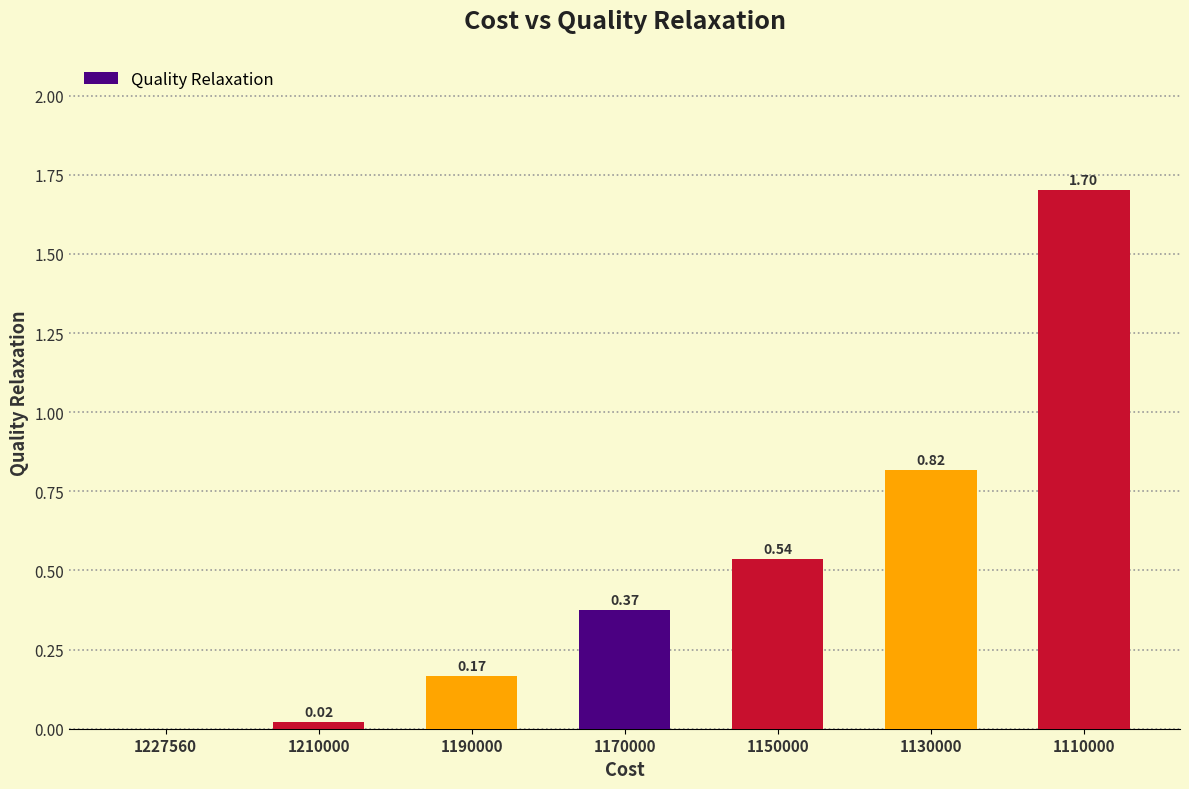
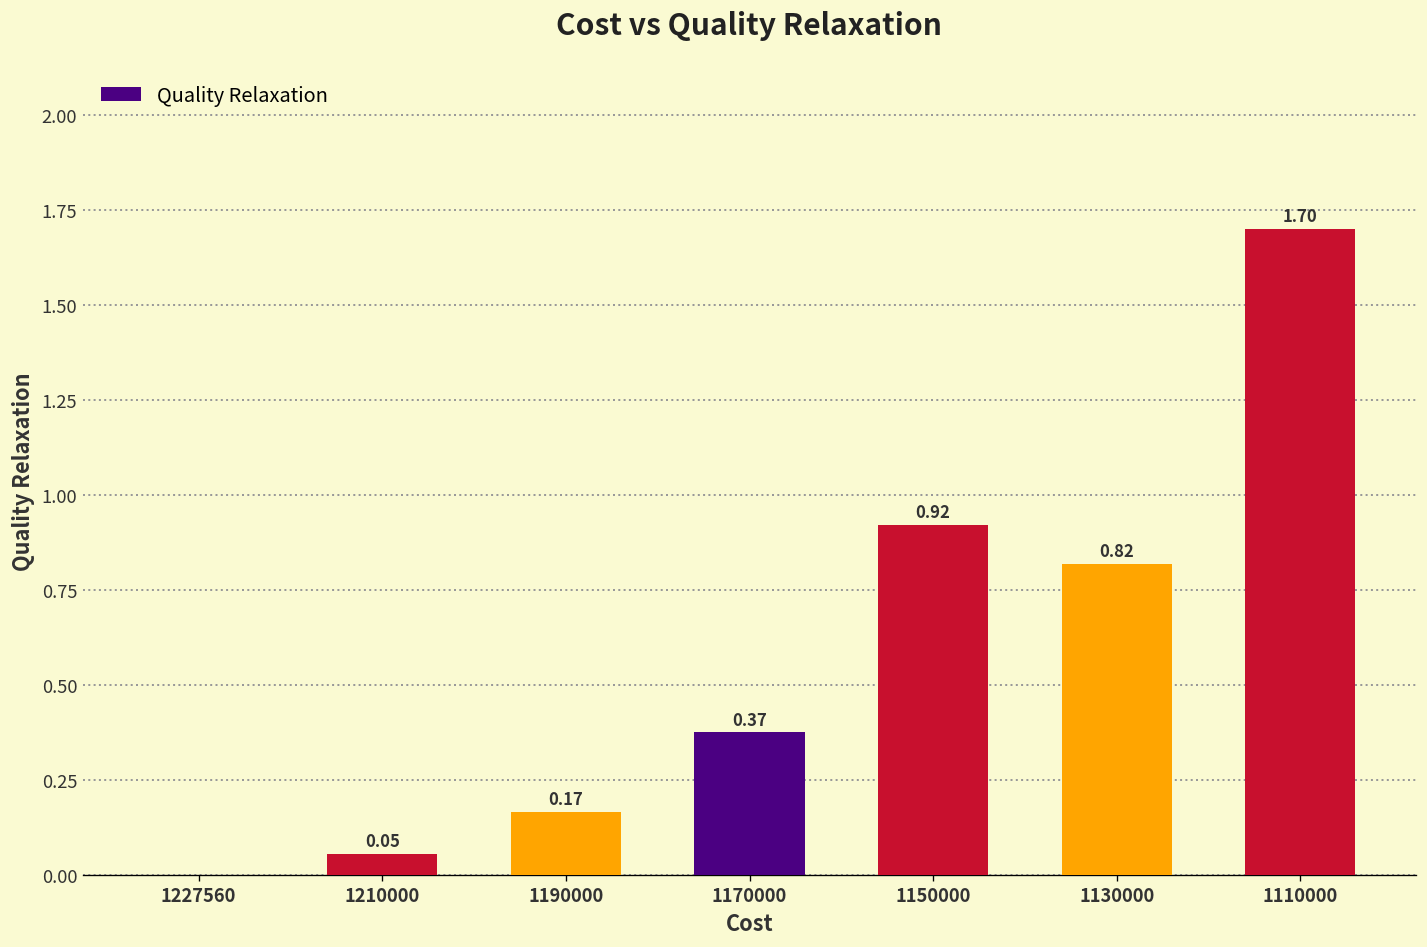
1210000: 0.02 -> 0.05
1150000: 0.54 -> 0.92
